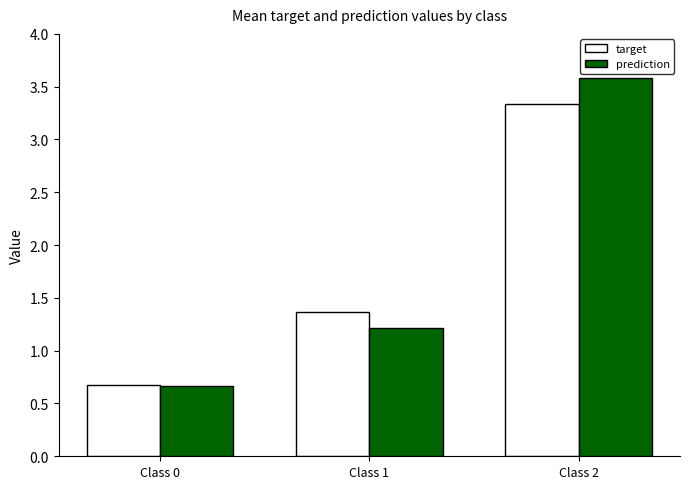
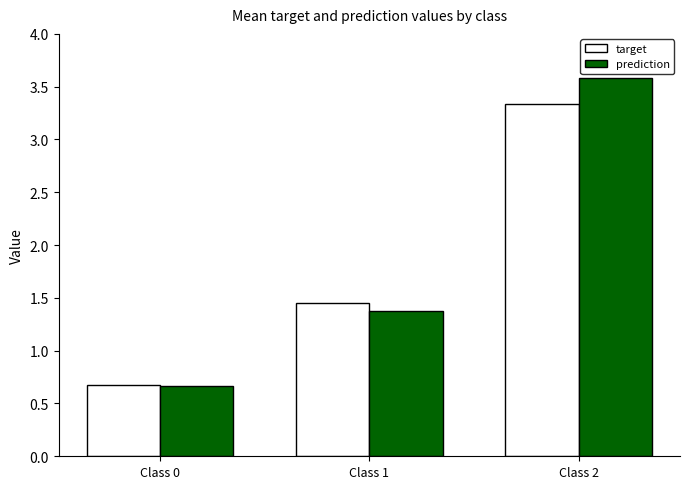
target, Class 1: 1.37 -> 1.45
prediction, Class 1: 1.21 -> 1.38
